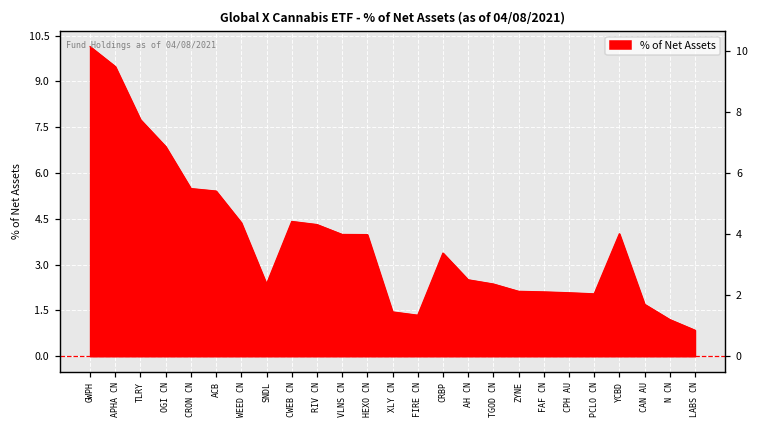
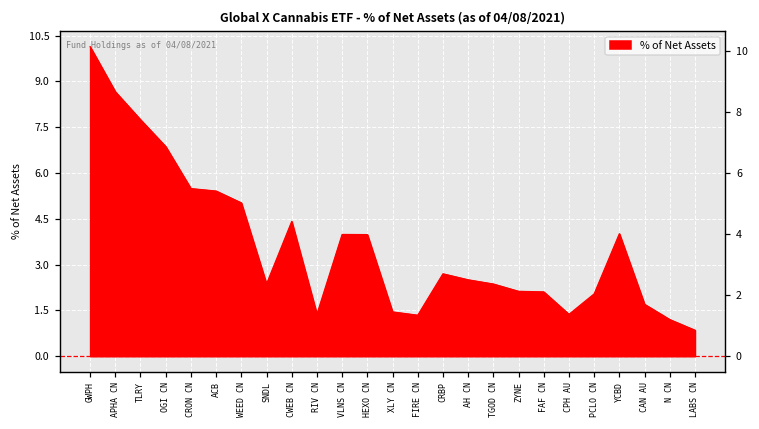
APHA CN: 9.5 -> 8.7
WEED CN: 4.4 -> 5.0
RIV CN: 4.3 -> 1.4
CRBP: 3.4 -> 2.7
CPH AU: 2.1 -> 1.4
